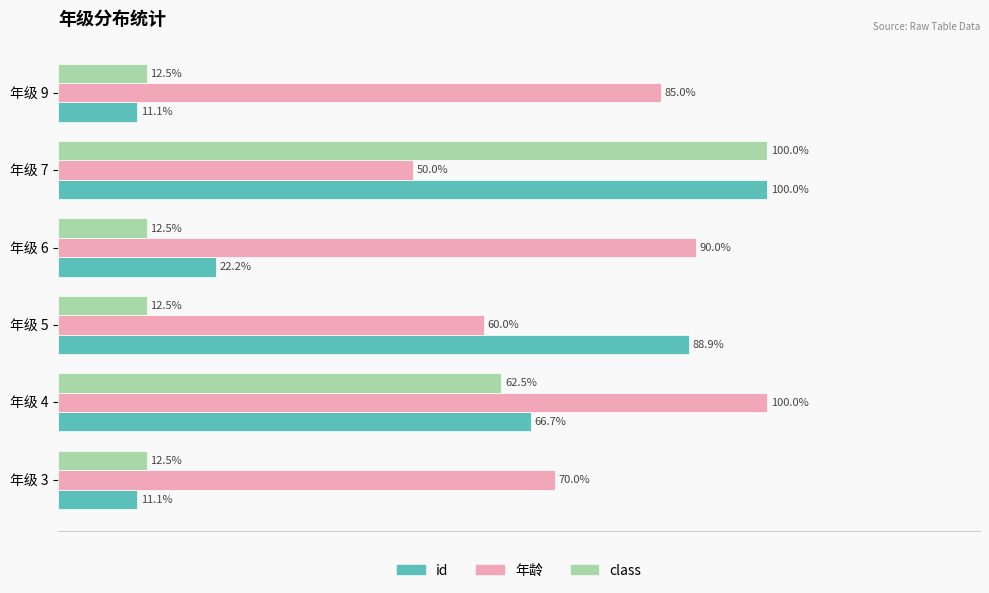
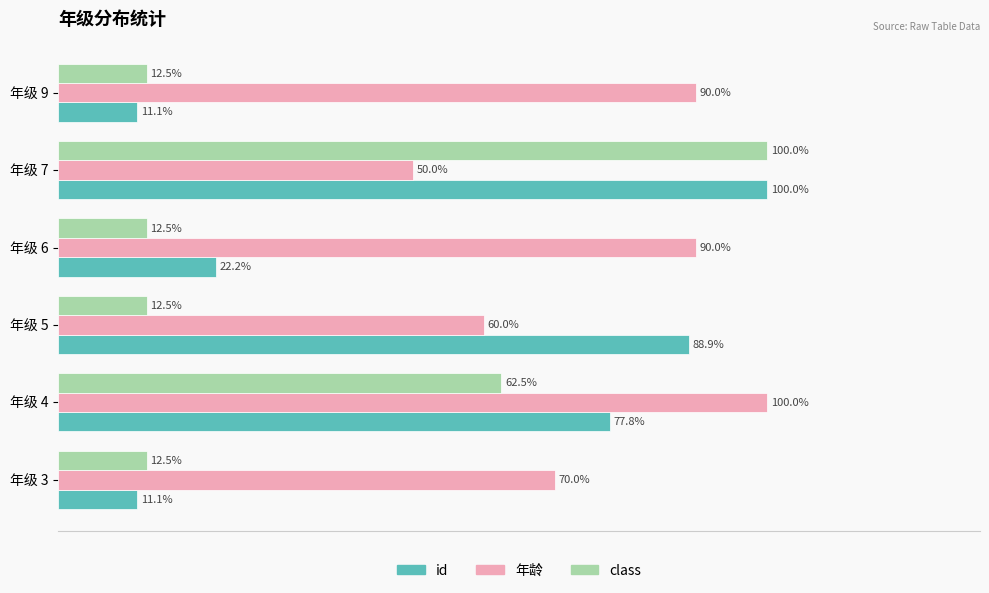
年龄, 年级 9: 85.0% -> 90.0%
id, 年级 4: 66.7% -> 77.8%
